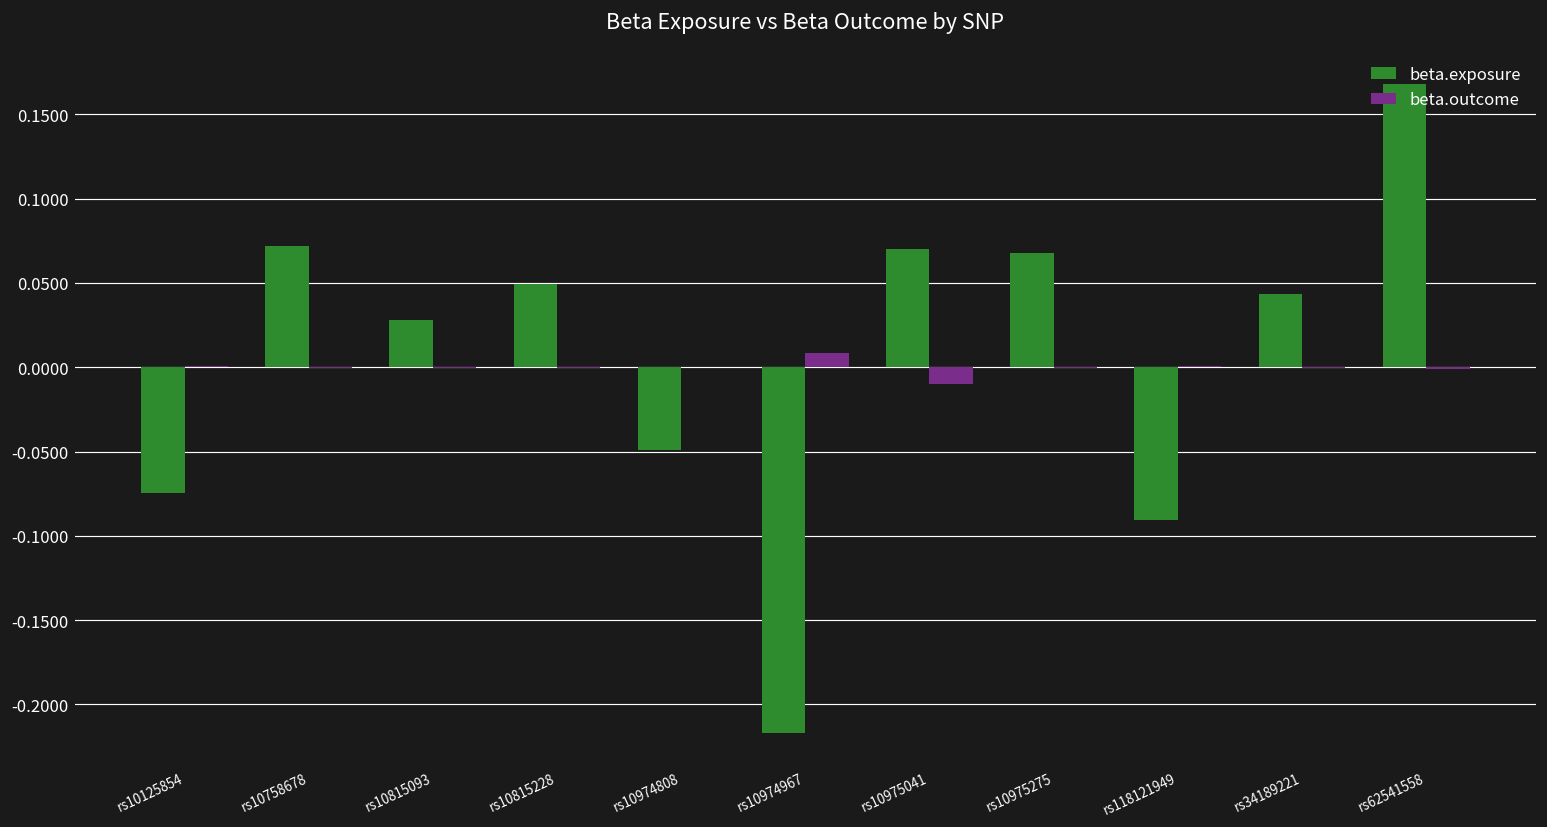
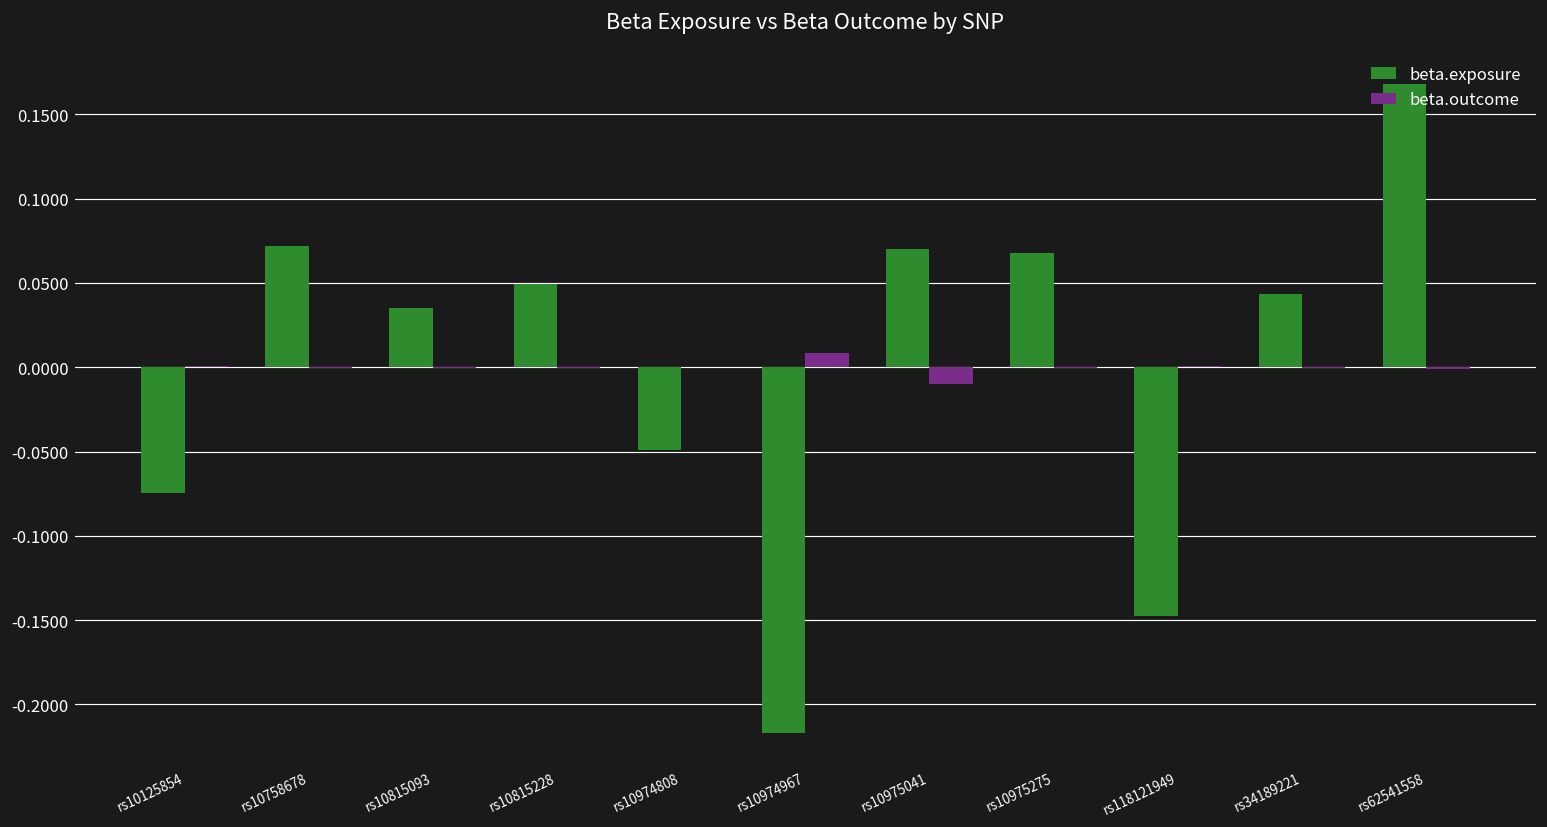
beta.exposure, rs10815093: 0.028 -> 0.035
beta.exposure, rs118121949: -0.091 -> -0.147
